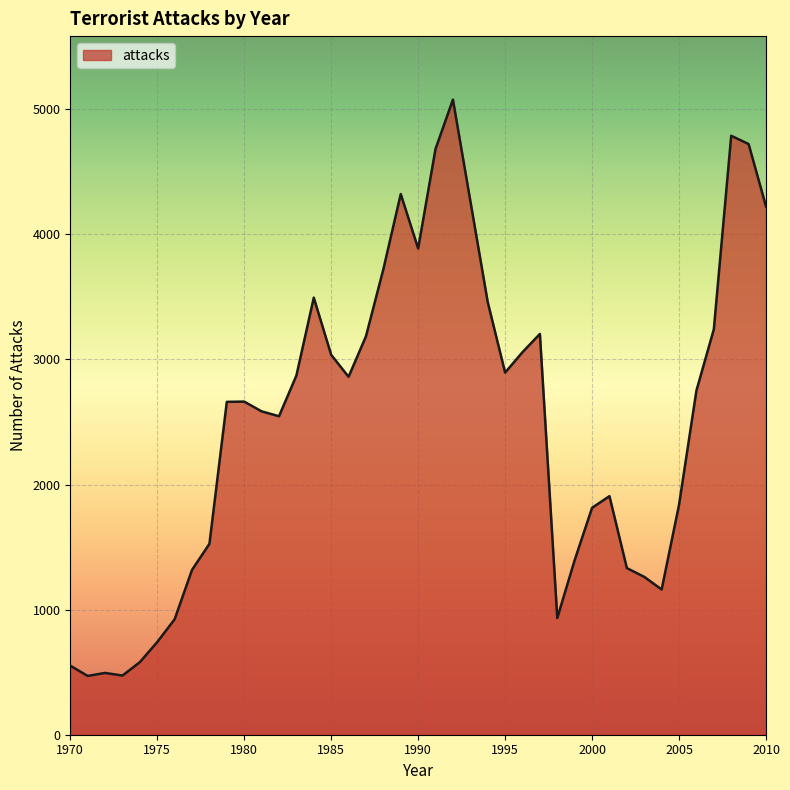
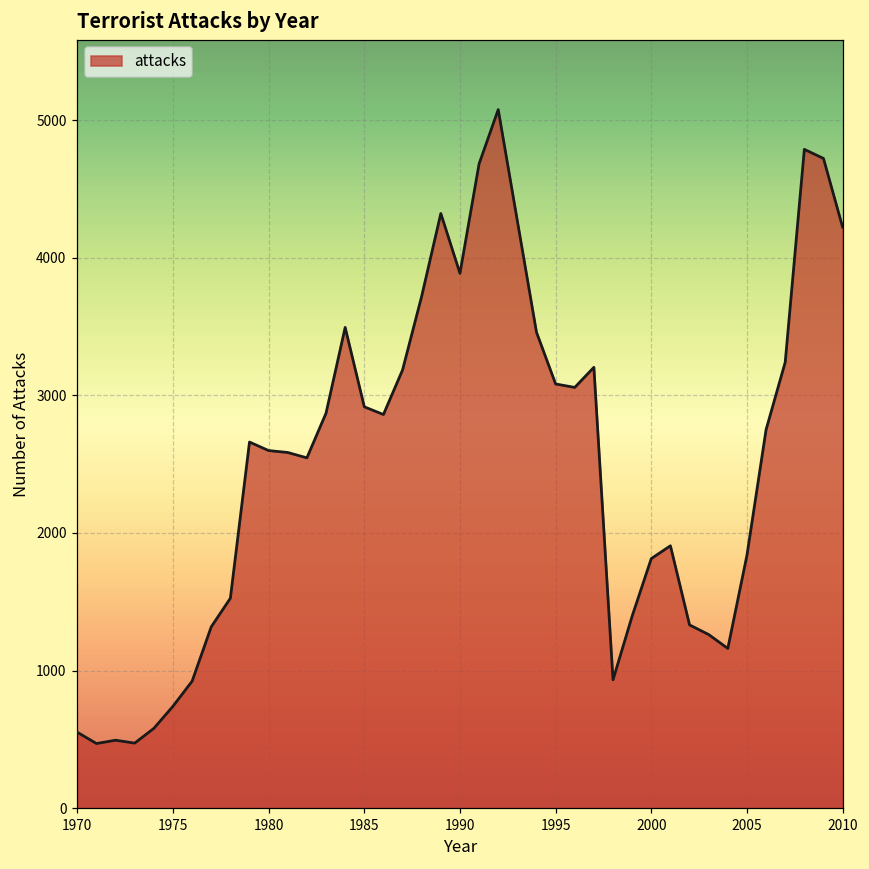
1980: 2660 -> 2600
1985: 3040 -> 2920
1995: 2900 -> 3080
